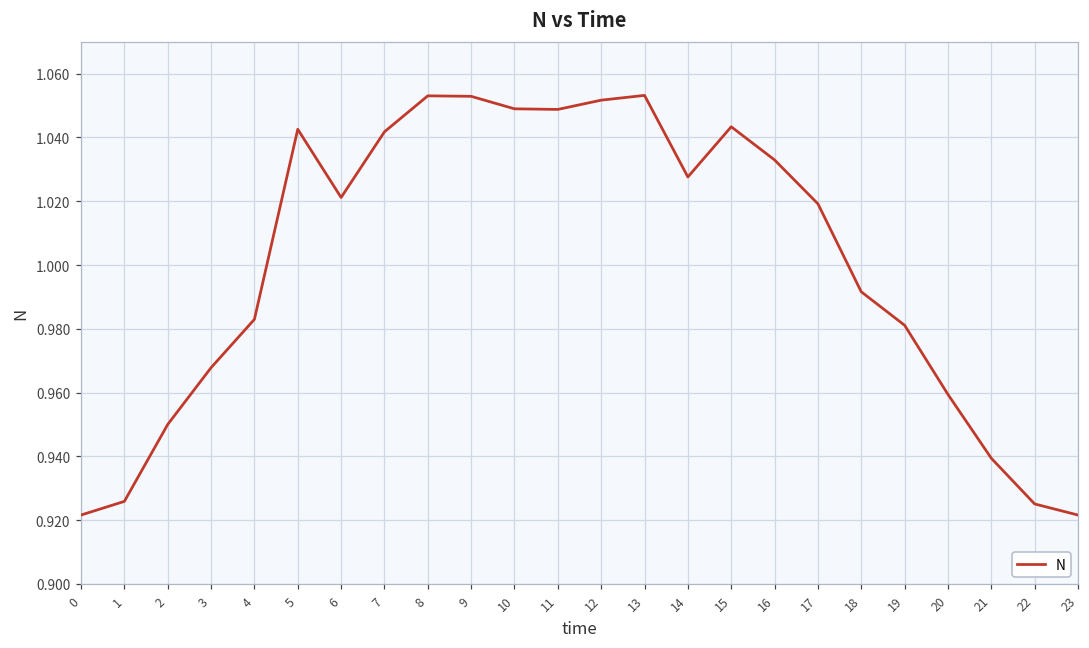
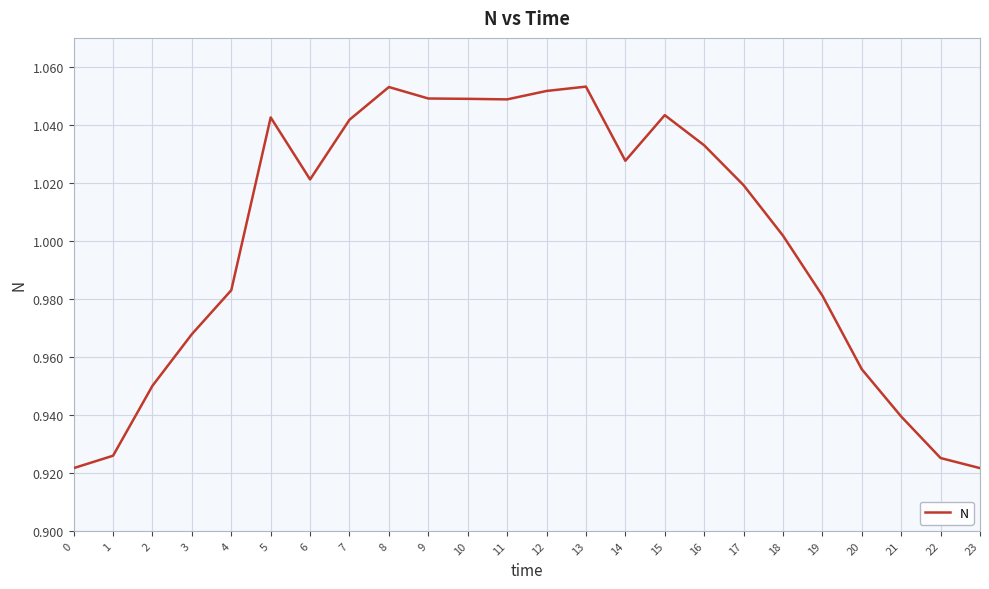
9: 1.053 -> 1.049
18: 0.992 -> 1.002
20: 0.959 -> 0.956
